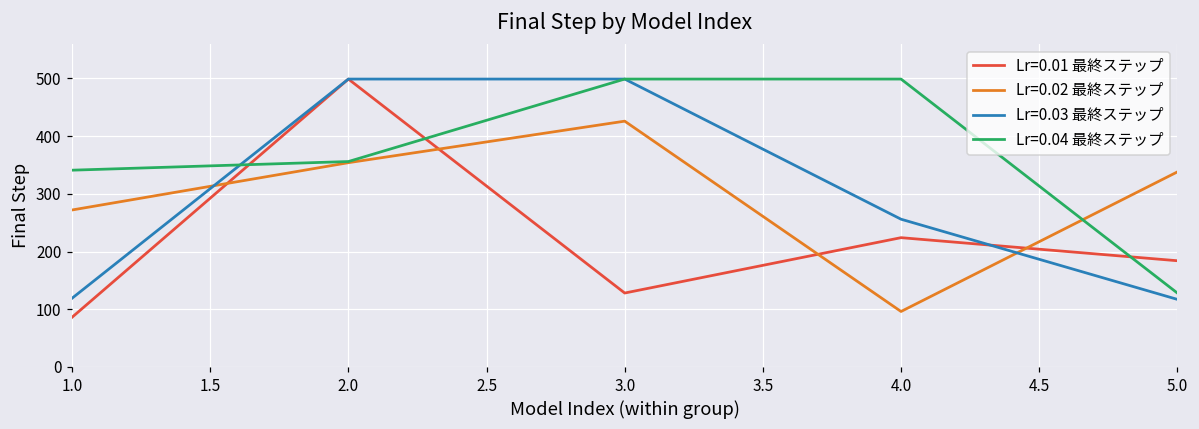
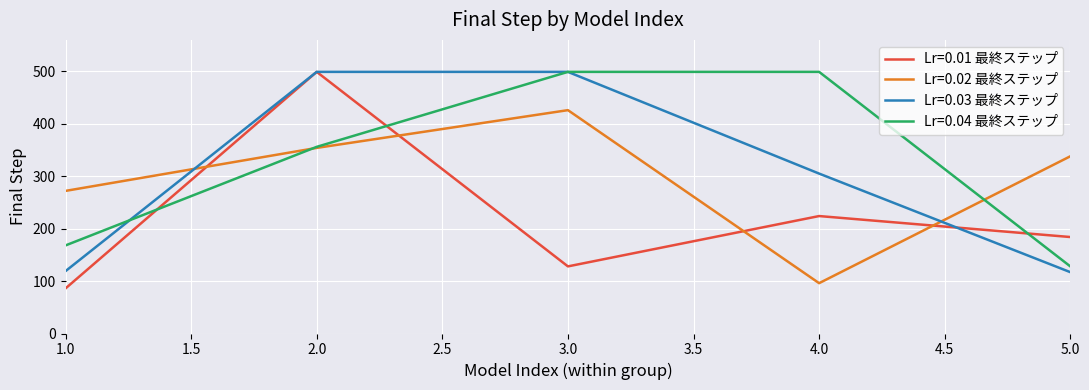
Lr=0.04 最終ステップ, 1.0: 340 -> 170
Lr=0.03 最終ステップ, 4.0: 260 -> 310
